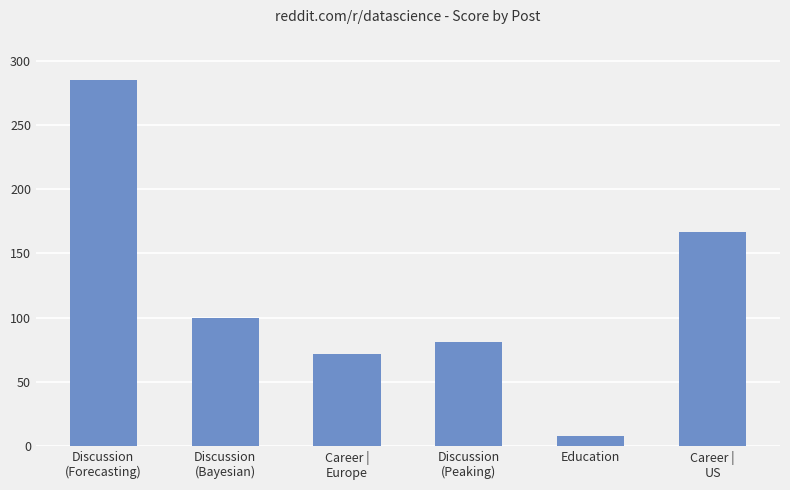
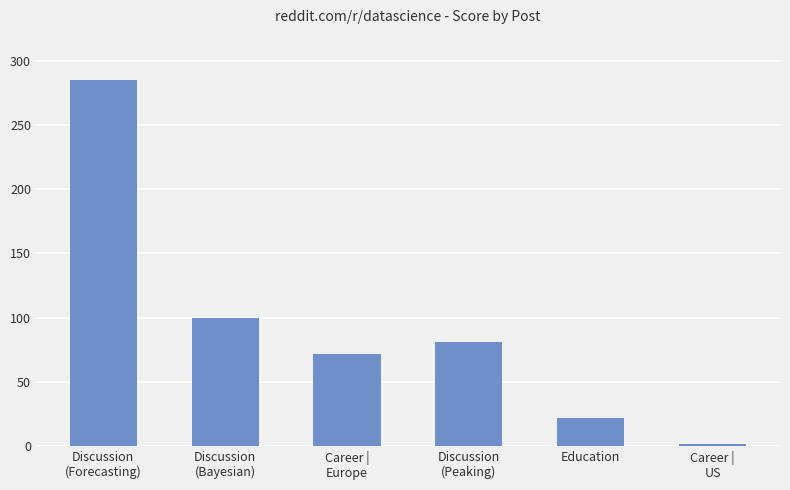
Education: 8 -> 22
Career | US: 167 -> 2
